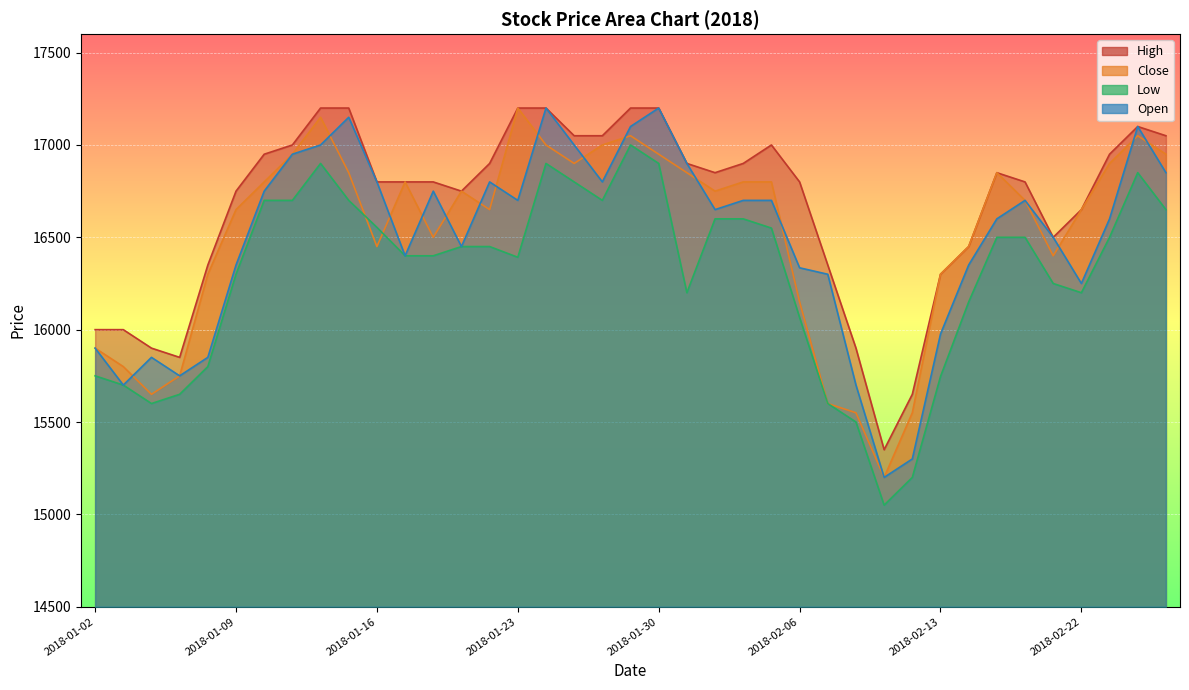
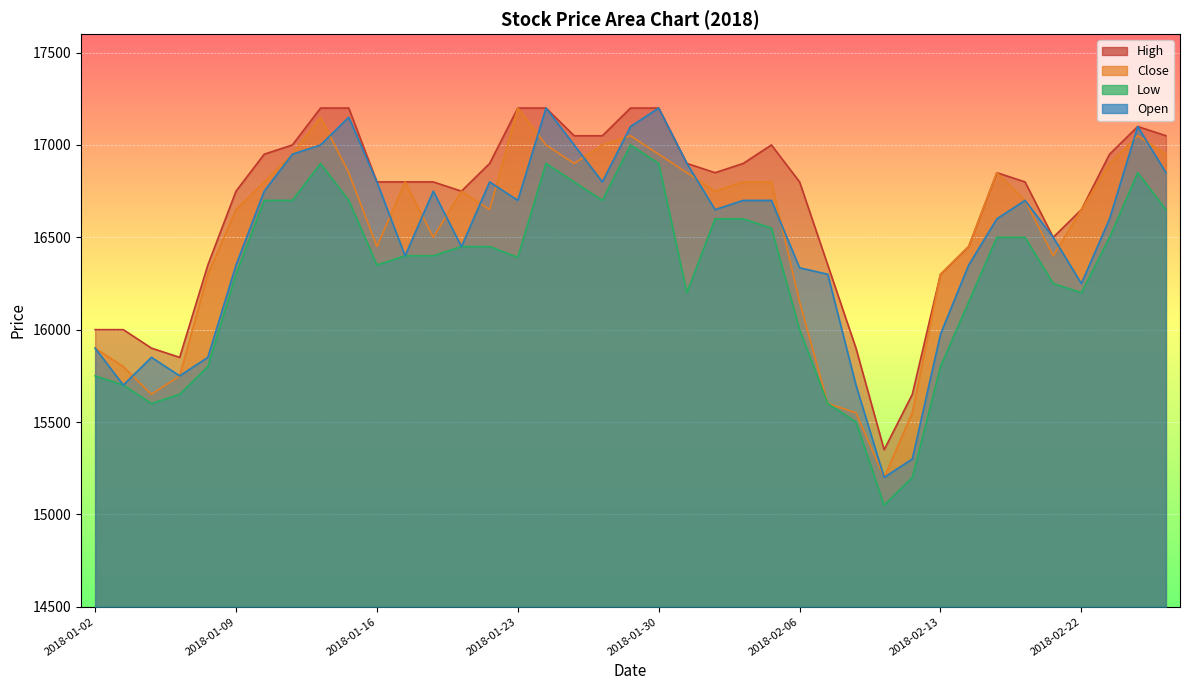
Low, 2018-01-16: 16550 -> 16350
Low, 2018-02-06: 16070 -> 16000
Low, 2018-02-13: 15750 -> 15800
